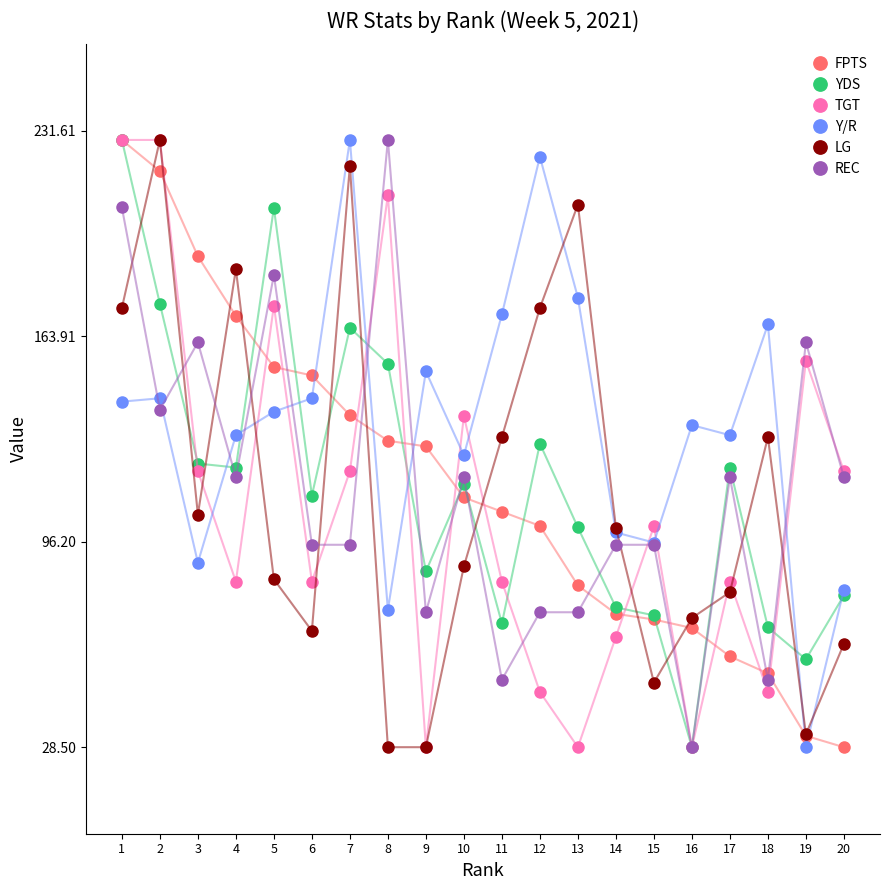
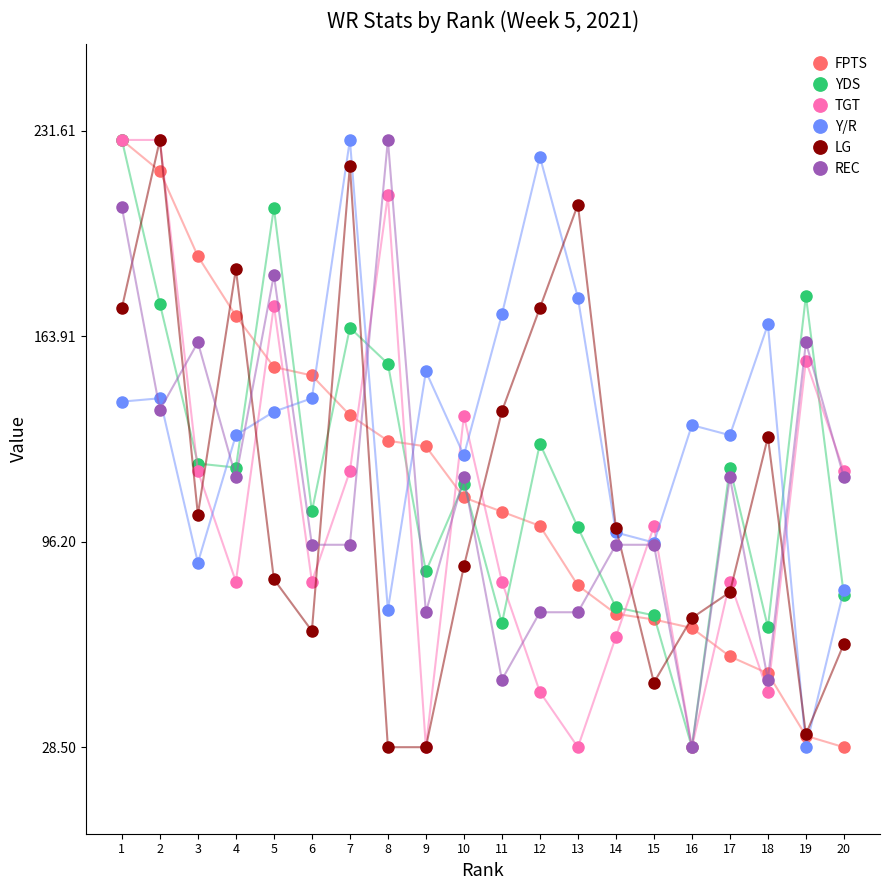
YDS, 6: 111 -> 106
LG, 11: 131 -> 139
YDS, 19: 57 -> 177
